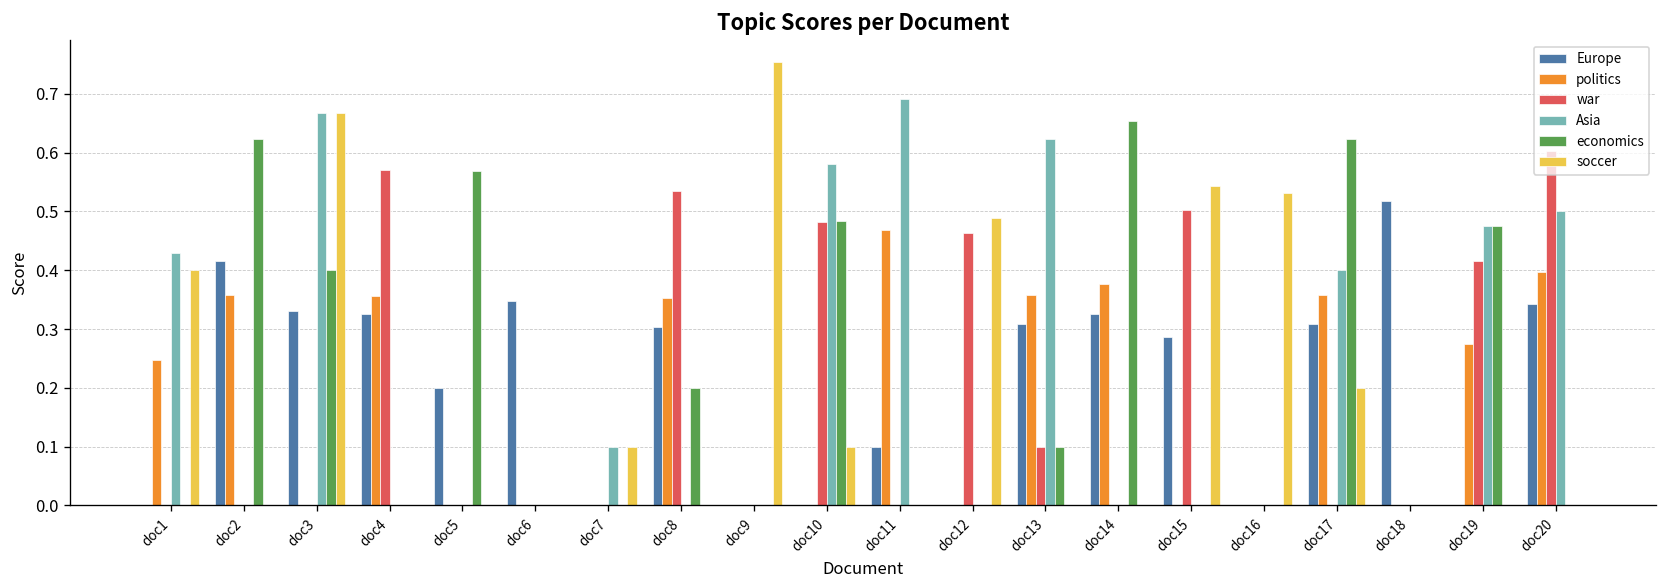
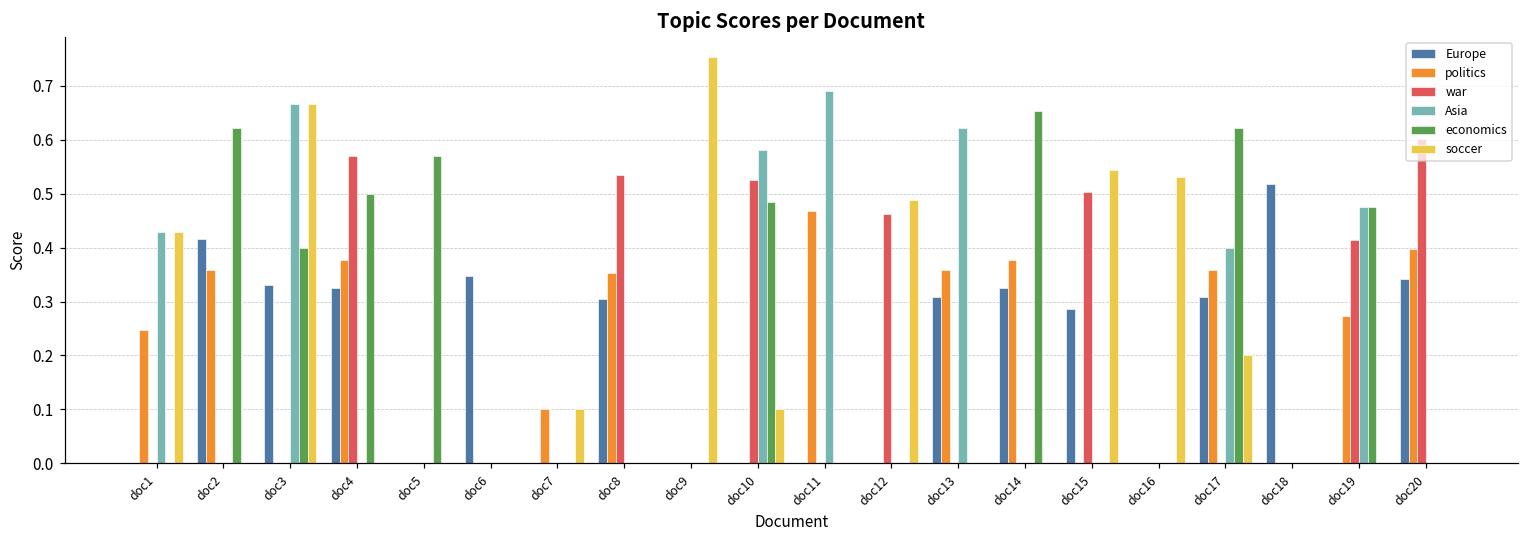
soccer, doc1: 0.40 -> 0.43
politics, doc4: 0.36 -> 0.38
economics, doc4: 0.0 -> 0.5
Europe, doc5: 0.2 -> 0.0
politics, doc7: 0.0 -> 0.1
Asia, doc7: 0.1 -> 0.0
economics, doc8: 0.2 -> 0.0
war, doc10: 0.48 -> 0.52
Europe, doc11: 0.1 -> 0.0
war, doc13: 0.1 -> 0.0
economics, doc13: 0.1 -> 0.0
Asia, doc20: 0.5 -> 0.0
